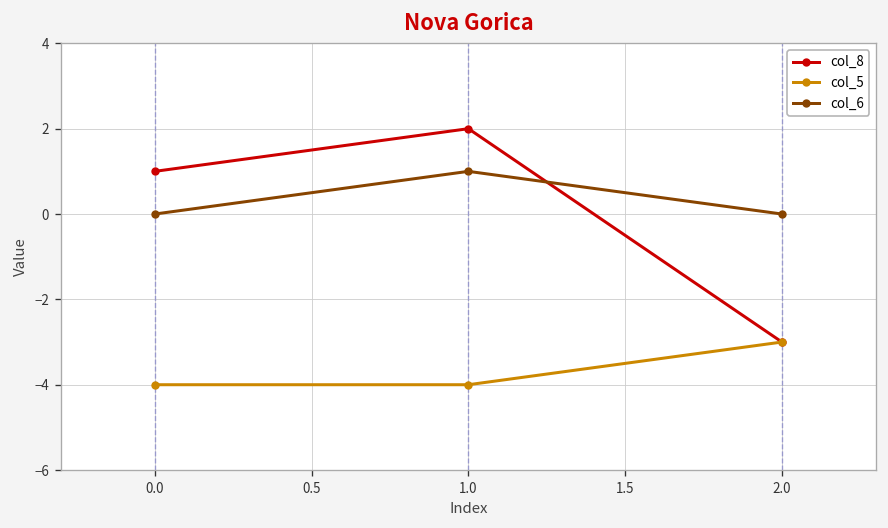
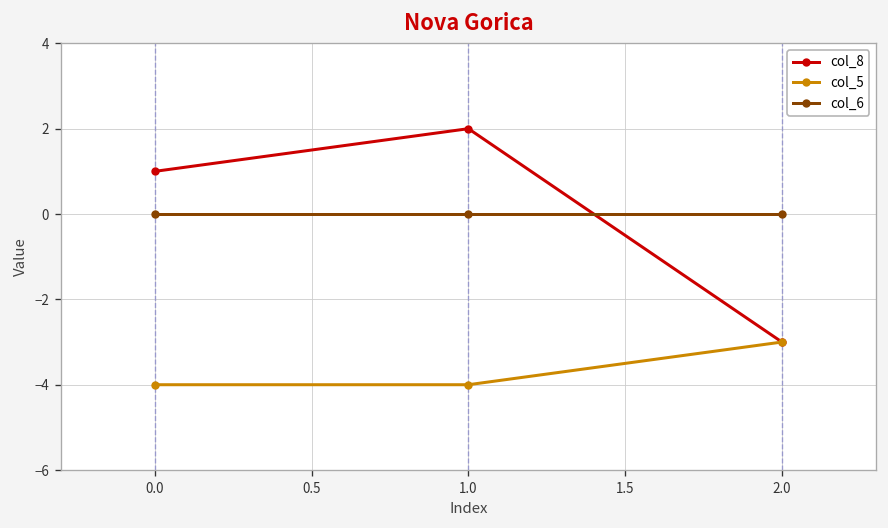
col_6, 1.0: 1 -> 0
